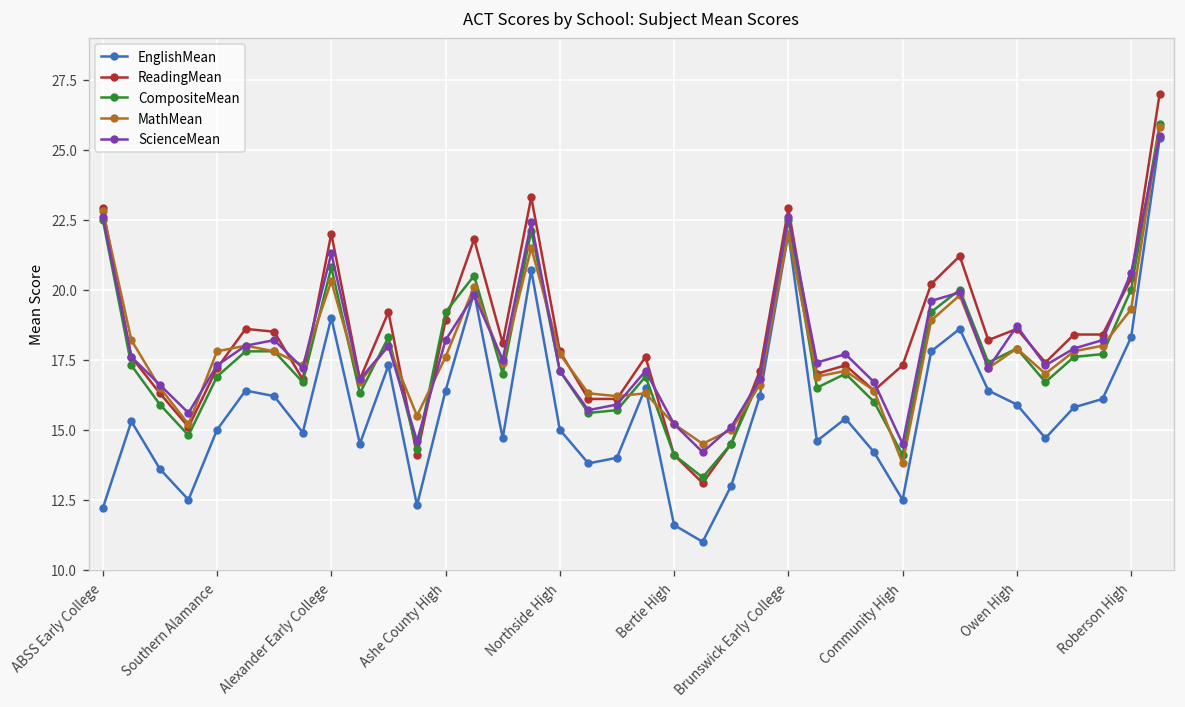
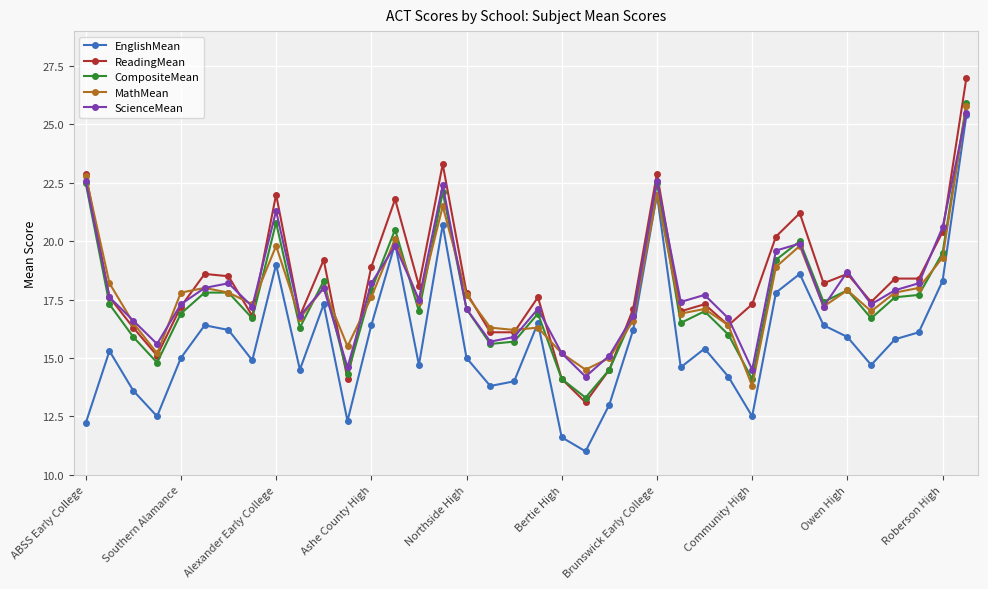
MathMean, Alexander Early College: 20.3 -> 19.8
CompositeMean, Ashe County High: 19.2 -> 17.9
CompositeMean, Roberson High: 20.0 -> 19.5
